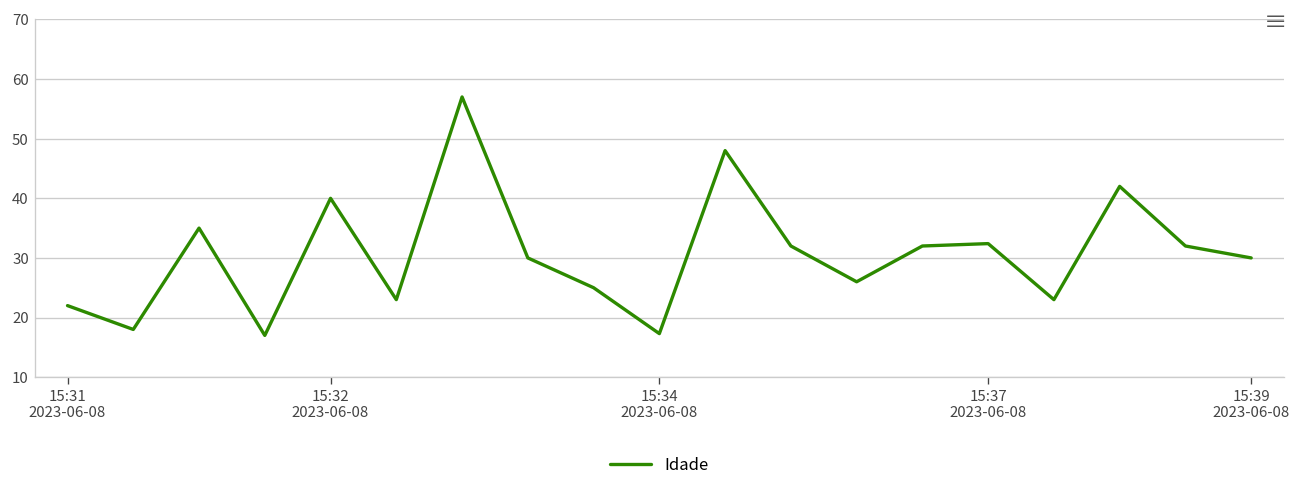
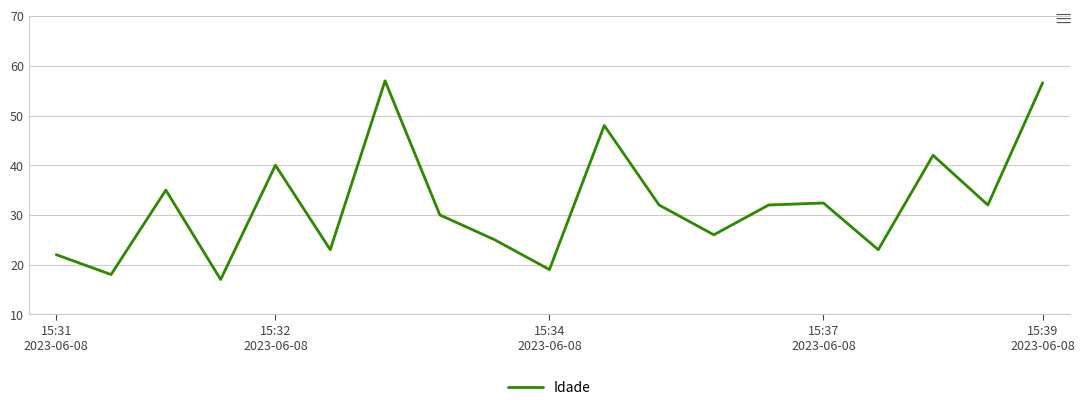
15:34 2023-06-08: 17 -> 19
15:39 2023-06-08: 30 -> 57
